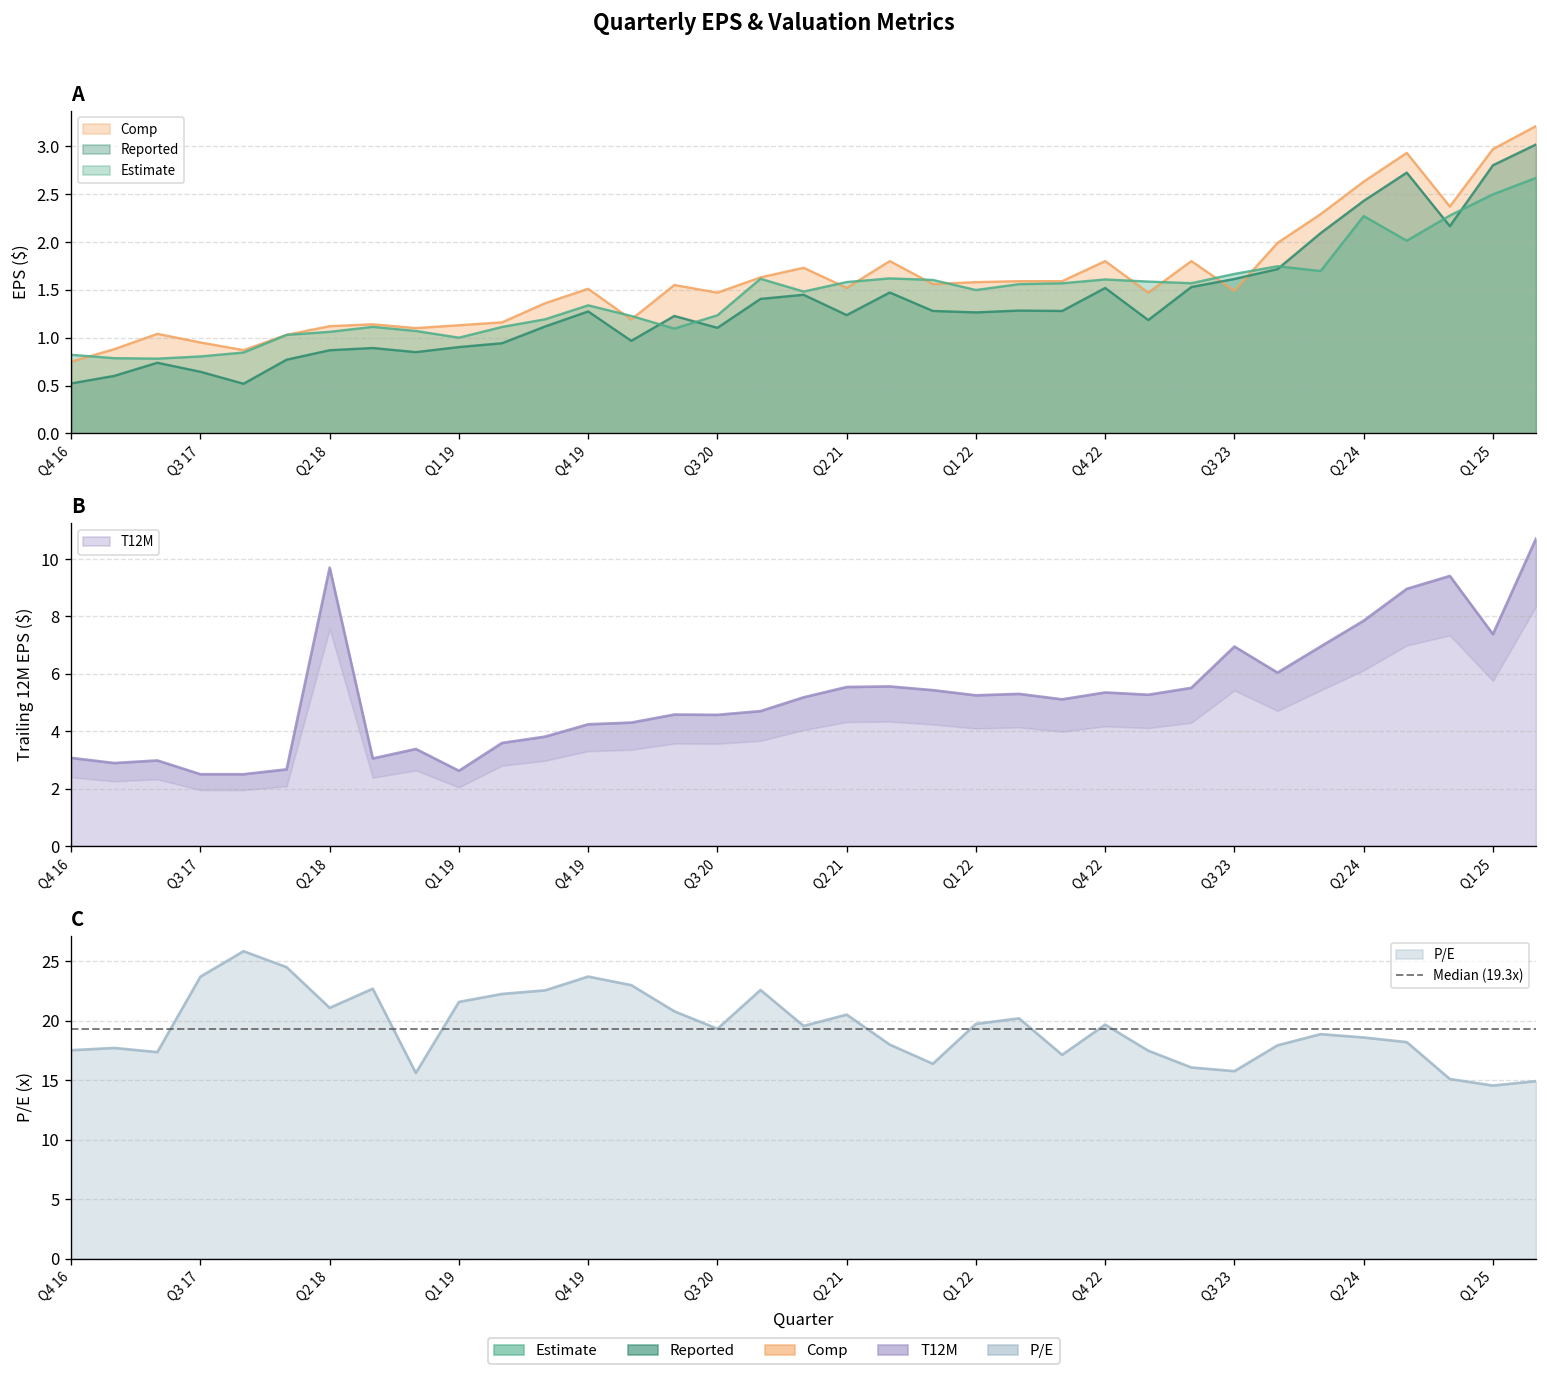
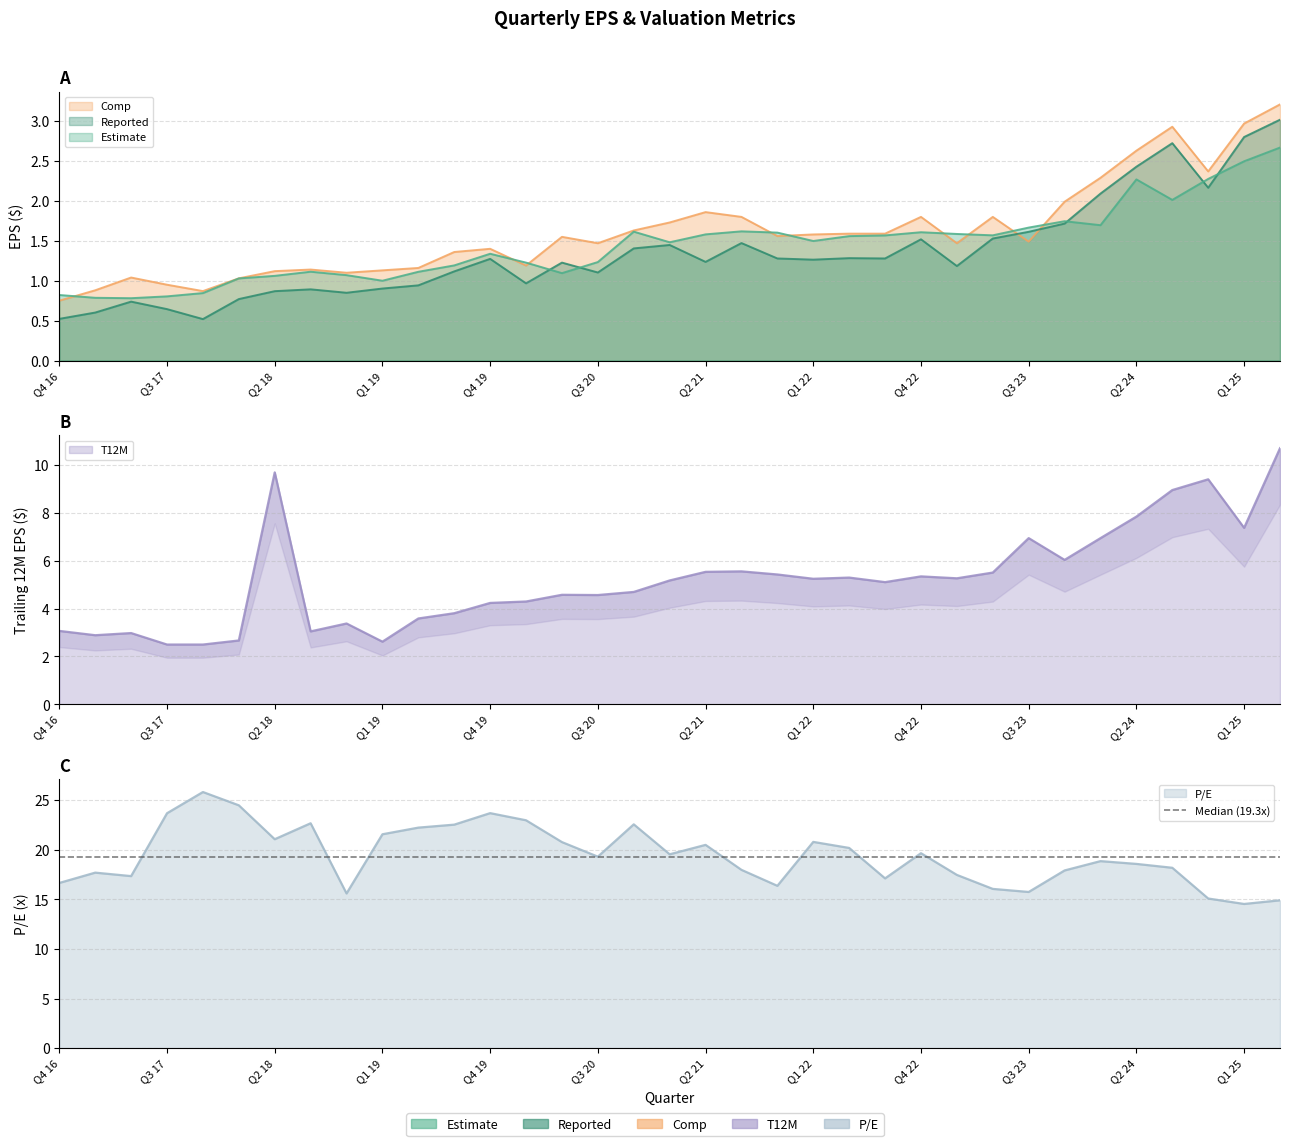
A, Comp, Q4 19: 1.5 -> 1.4
A, Comp, Q2 21: 1.5 -> 1.9
C, Q4 16: 18 -> 17
C, Q1 22: 20 -> 21
